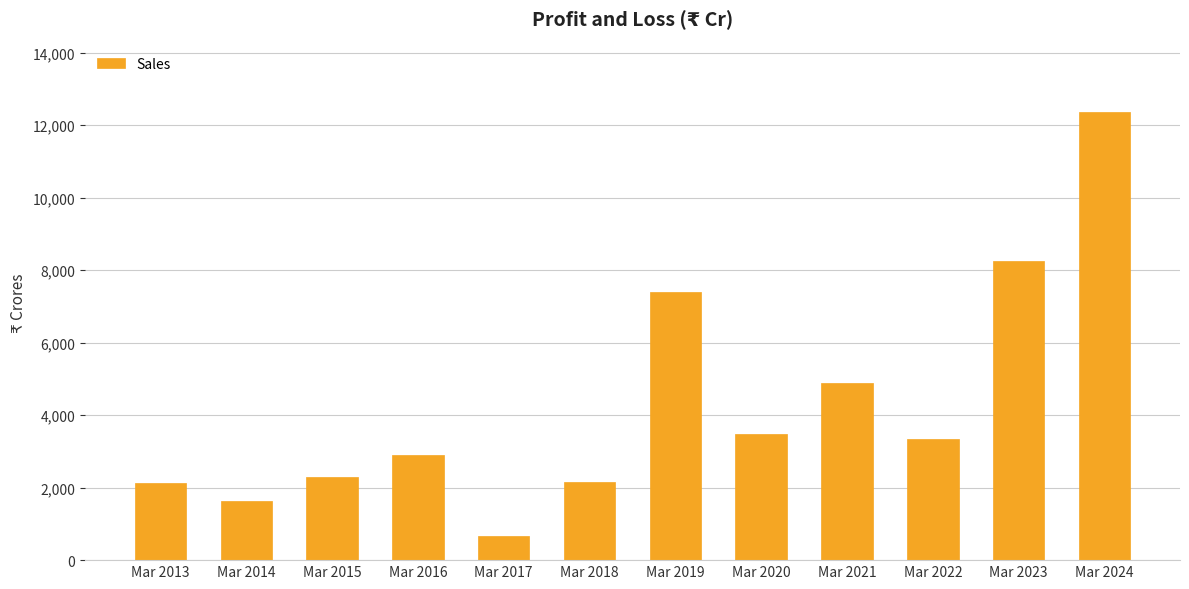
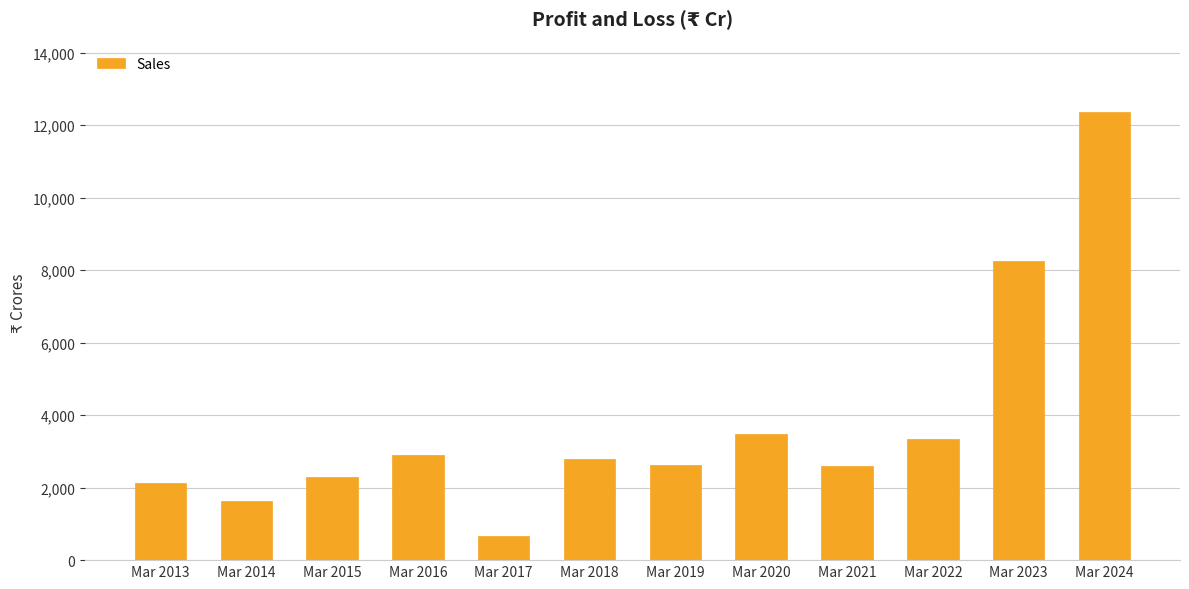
Mar 2018: 2,200 -> 2,800
Mar 2019: 7,400 -> 2,600
Mar 2021: 4,900 -> 2,600
